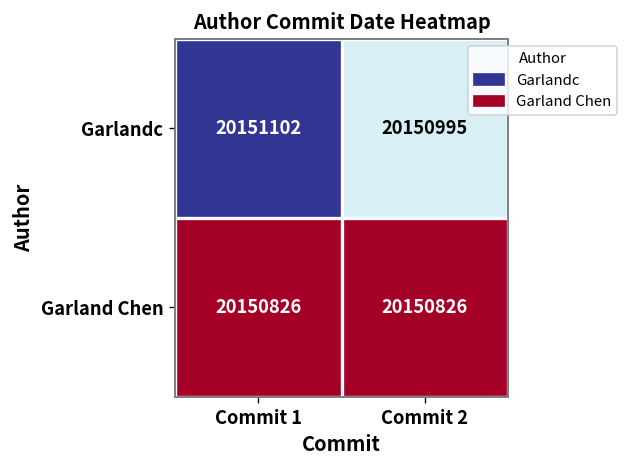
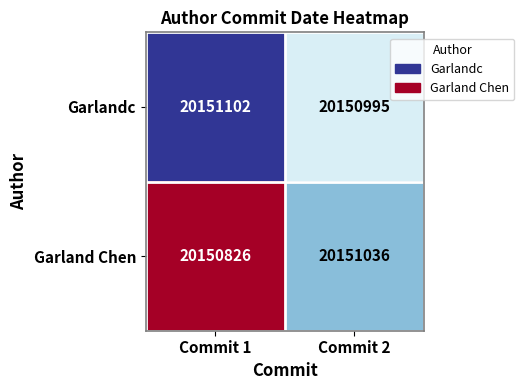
Garland Chen, Commit 2: 20150826 -> 20151036
